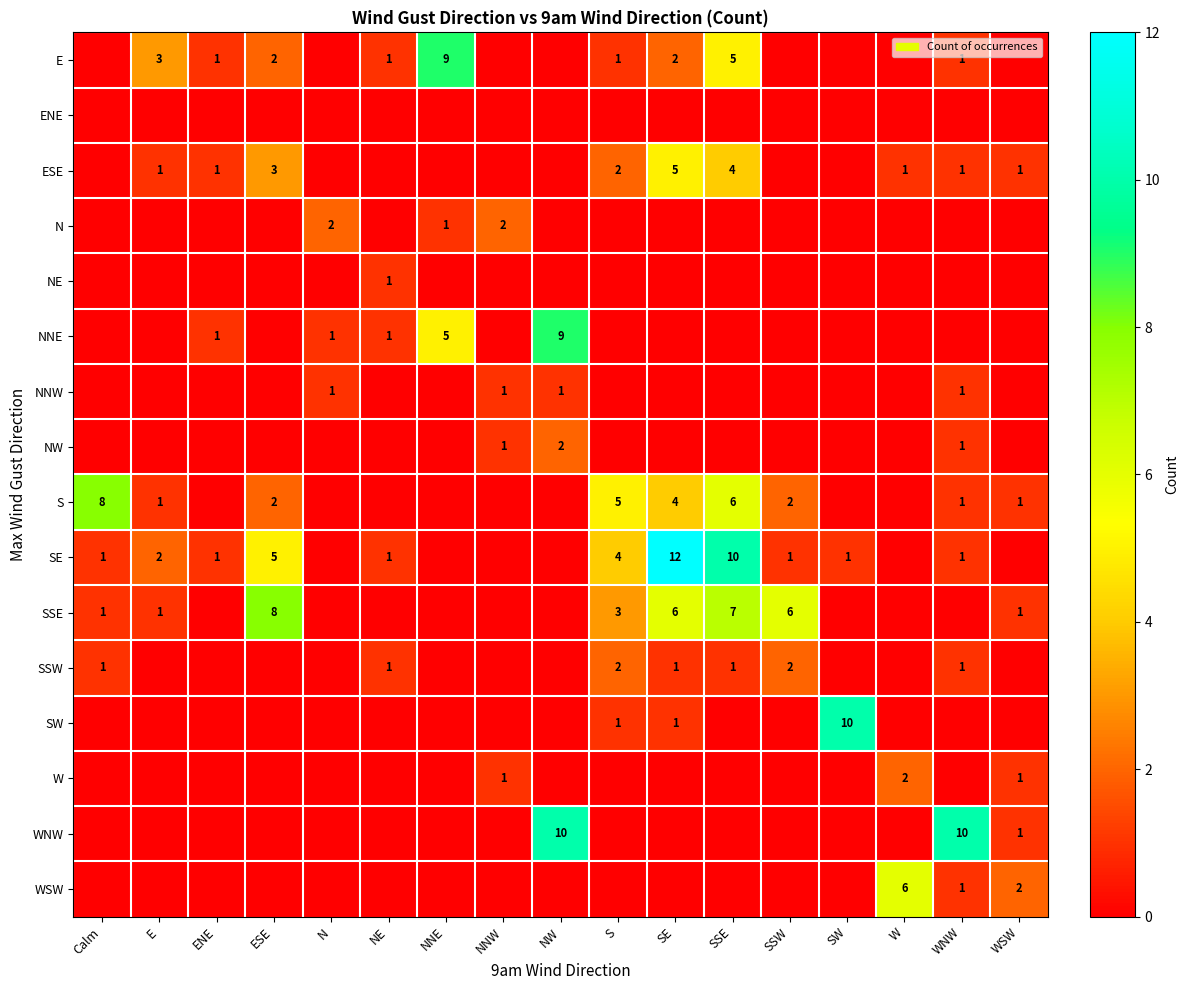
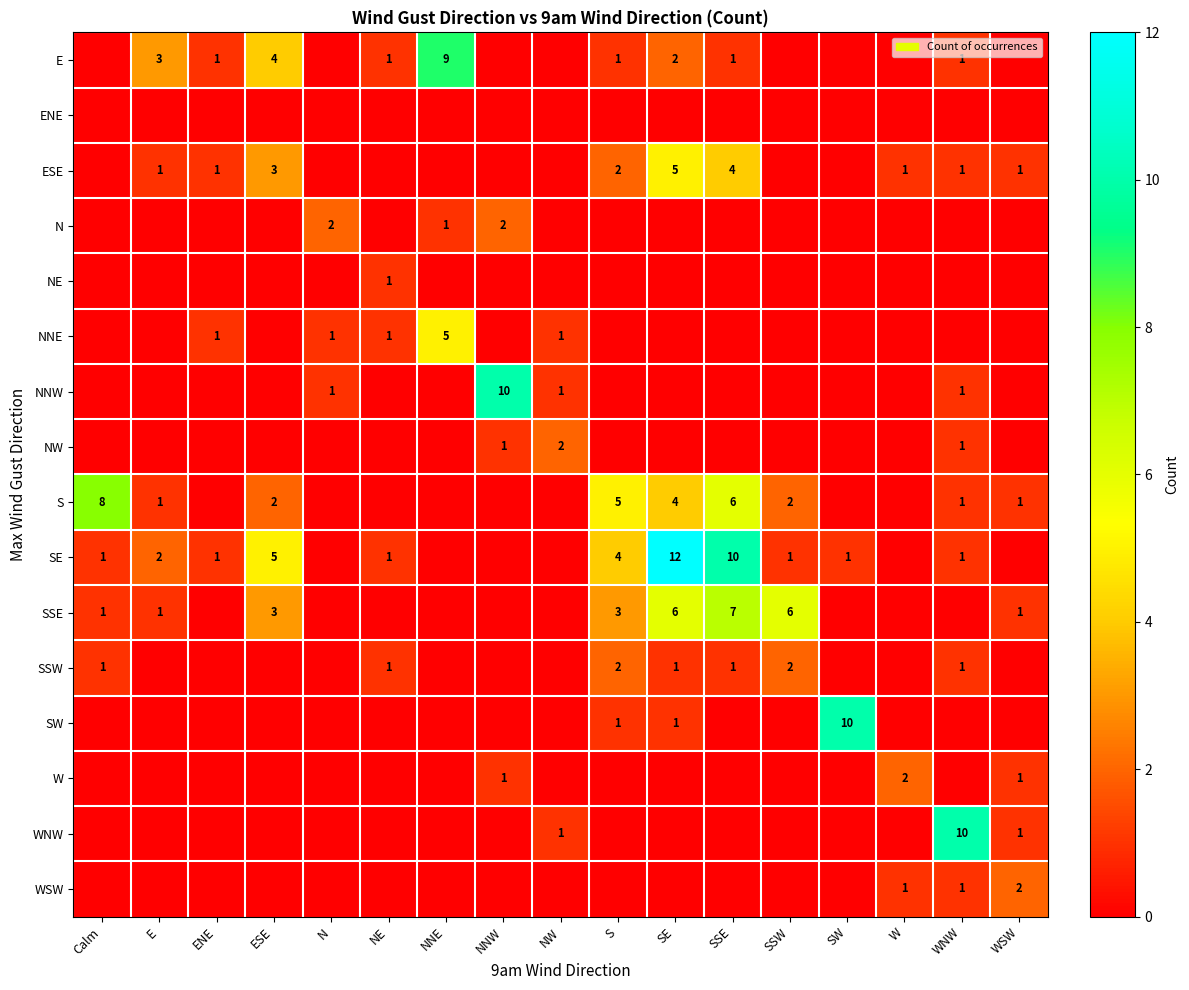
E, ESE: 2 -> 4
E, SSE: 5 -> 1
NNE, NW: 9 -> 1
NNW, NNW: 1 -> 10
SSE, ESE: 8 -> 3
WNW, NW: 10 -> 1
WSW, W: 6 -> 1
